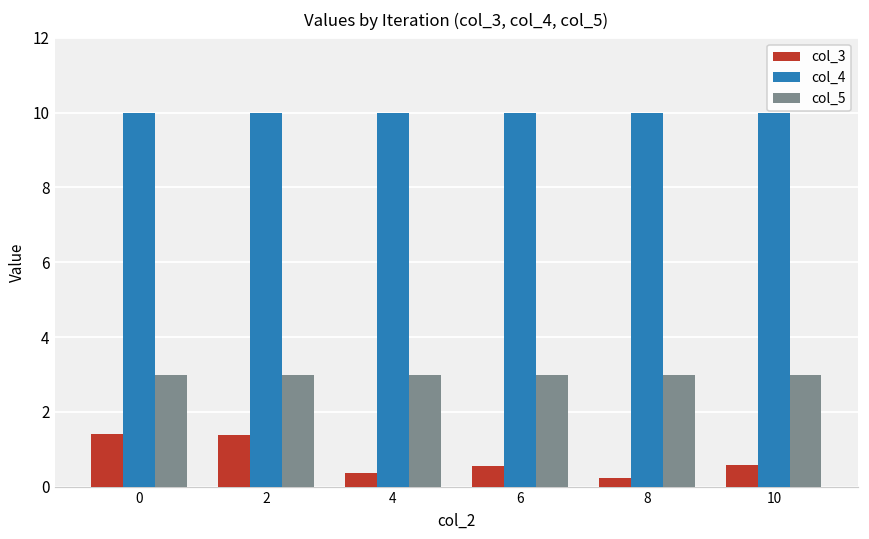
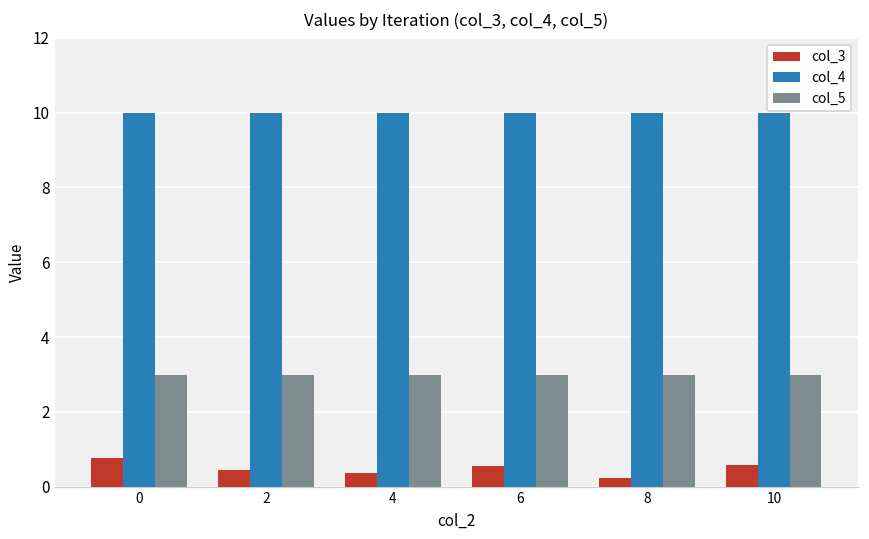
col_3, 0: 1.4 -> 0.8
col_3, 2: 1.4 -> 0.5
